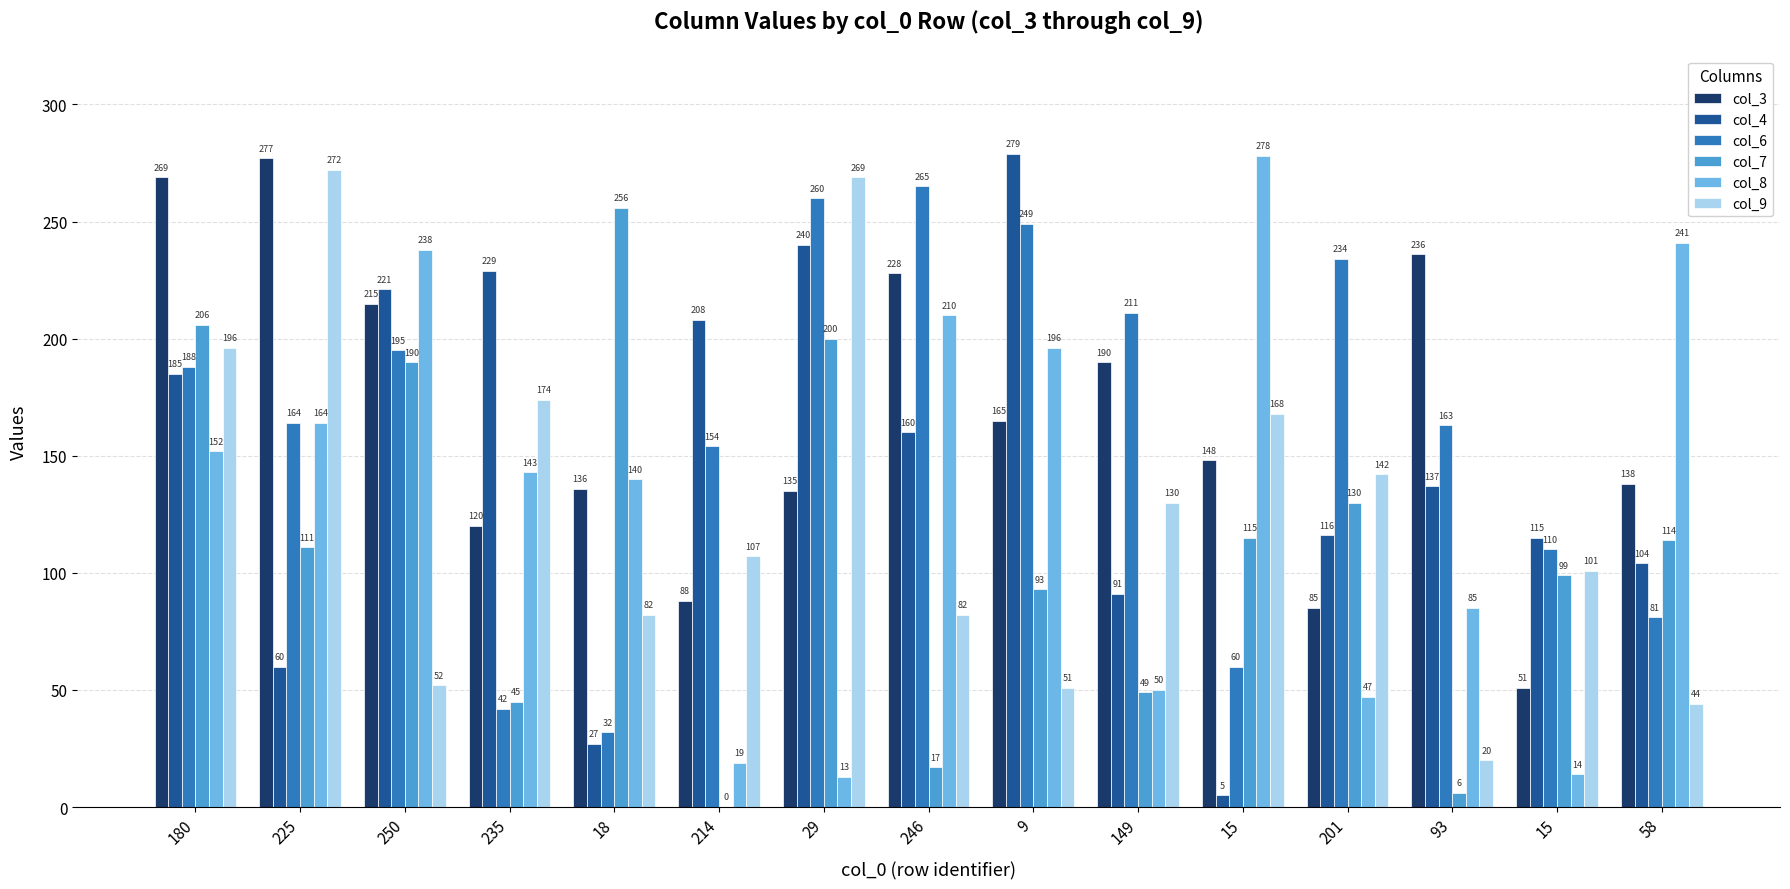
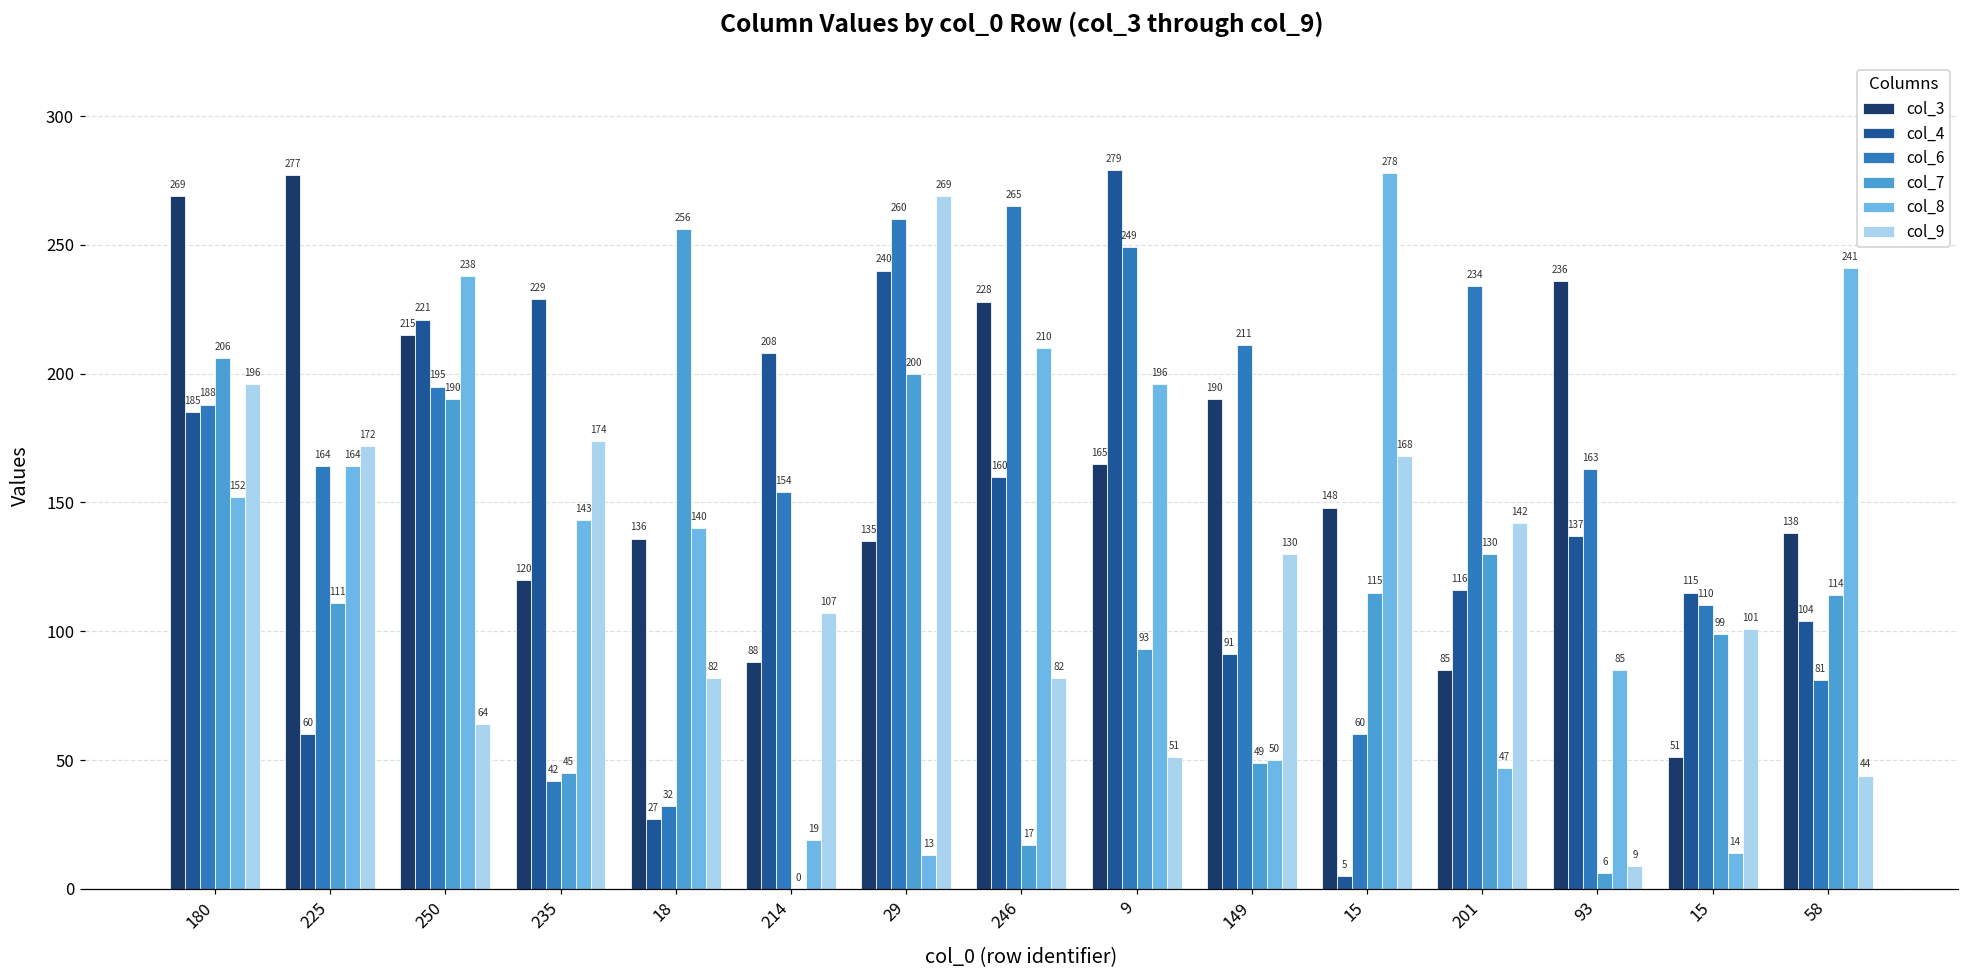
col_9, 225: 272 -> 172
col_9, 250: 52 -> 64
col_9, 93: 20 -> 9
